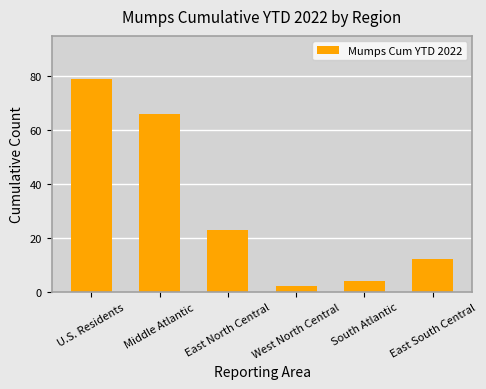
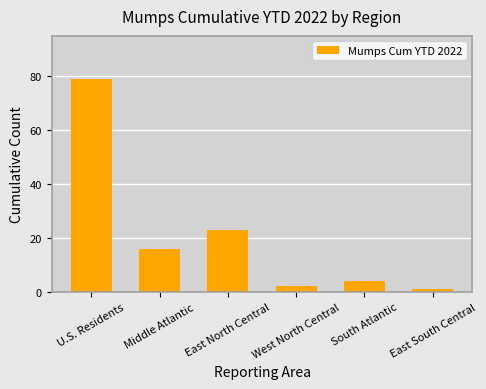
Middle Atlantic: 66 -> 16
East South Central: 12 -> 1
